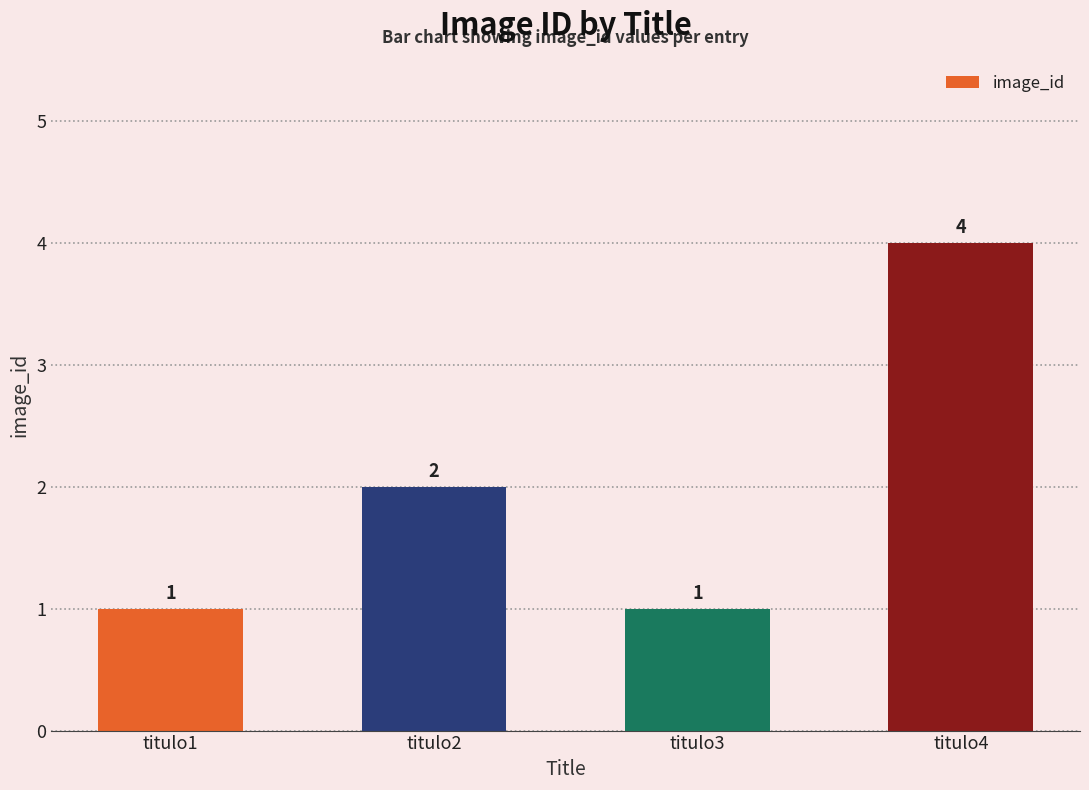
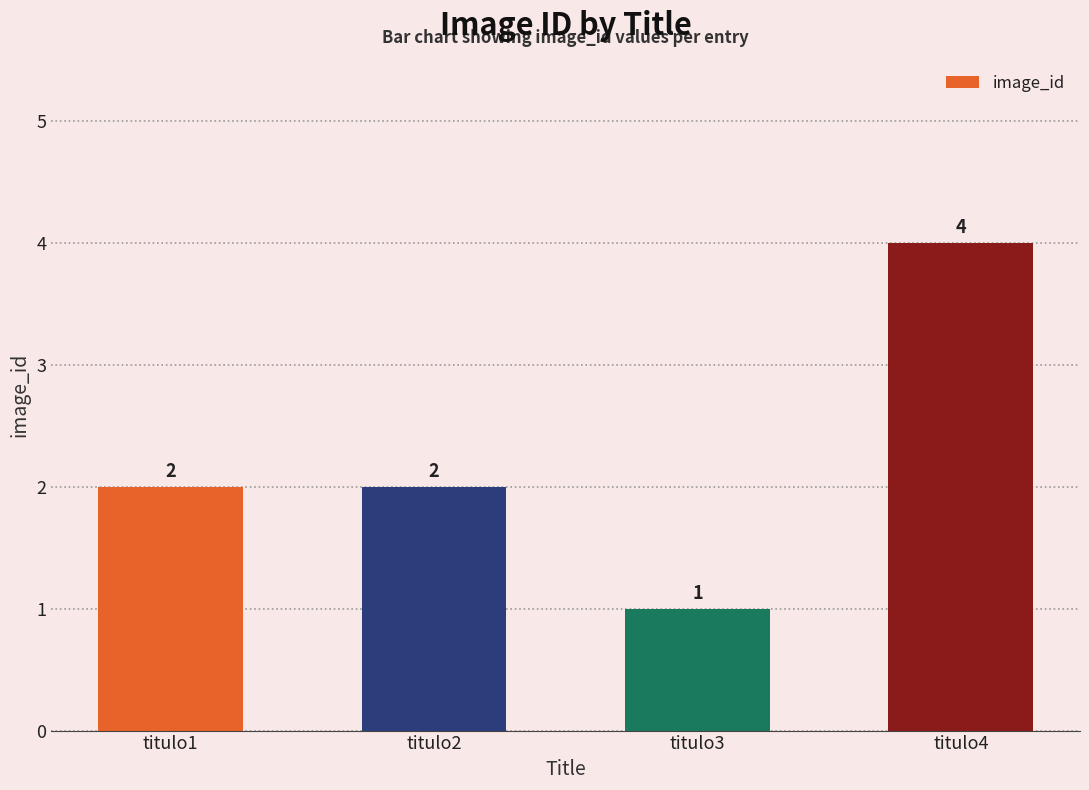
titulo1: 1 -> 2
